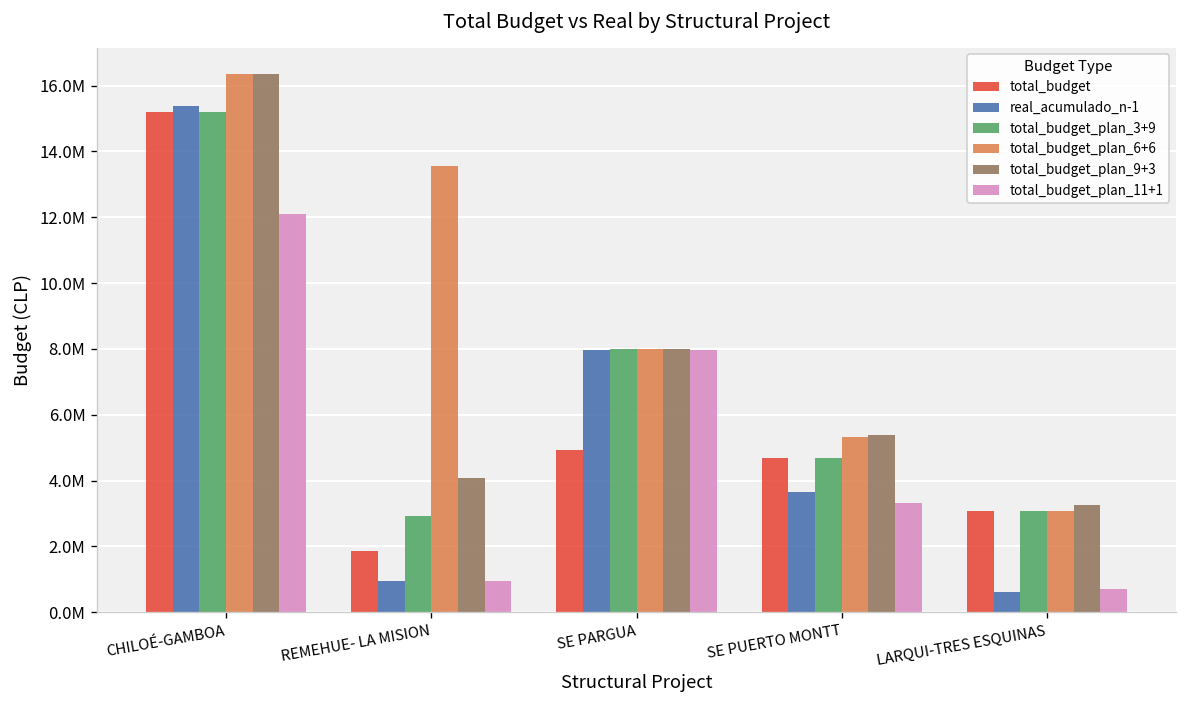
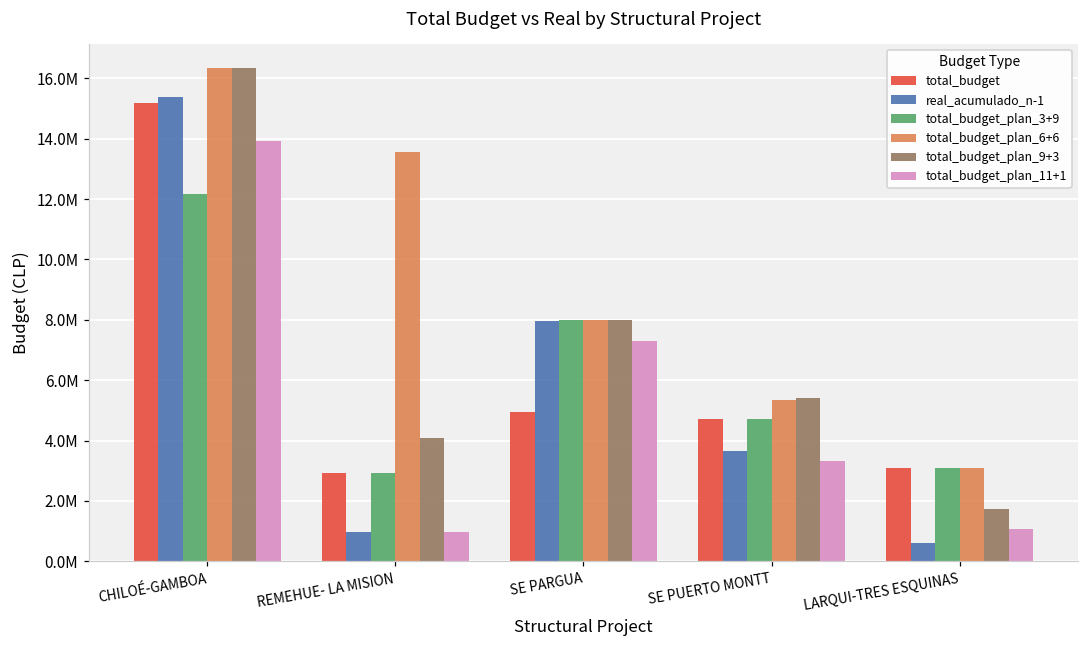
total_budget_plan_3+9, CHILOÉ-GAMBOA: 15200000 -> 12200000
total_budget_plan_11+1, CHILOÉ-GAMBOA: 12100000 -> 13900000
total_budget, REMEHUE- LA MISION: 1800000 -> 2900000
total_budget_plan_11+1, SE PARGUA: 8000000 -> 7300000
total_budget_plan_9+3, LARQUI-TRES ESQUINAS: 3300000 -> 1700000
total_budget_plan_11+1, LARQUI-TRES ESQUINAS: 700000 -> 1100000
